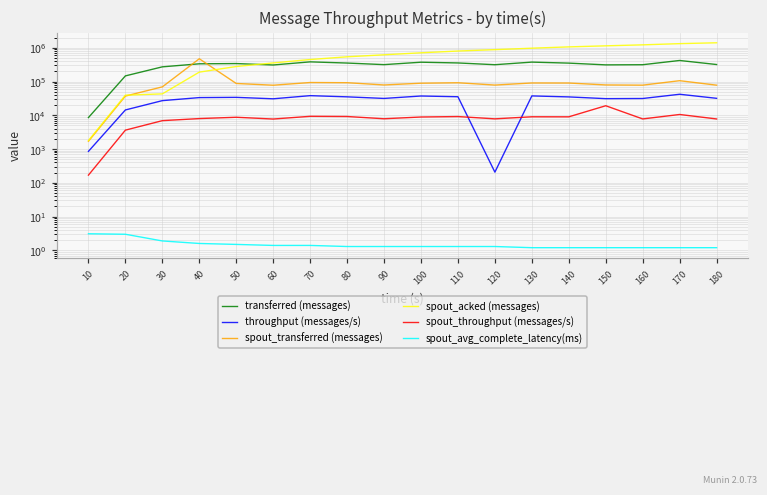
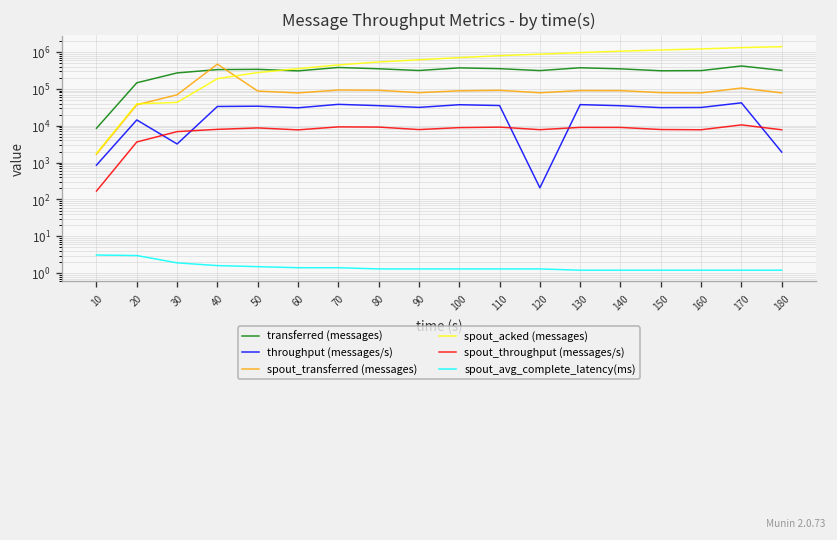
throughput (messages/s), 30: 30000 -> 3000
spout_throughput (messages/s), 150: 20000 -> 8000
throughput (messages/s), 180: 30000 -> 2000
